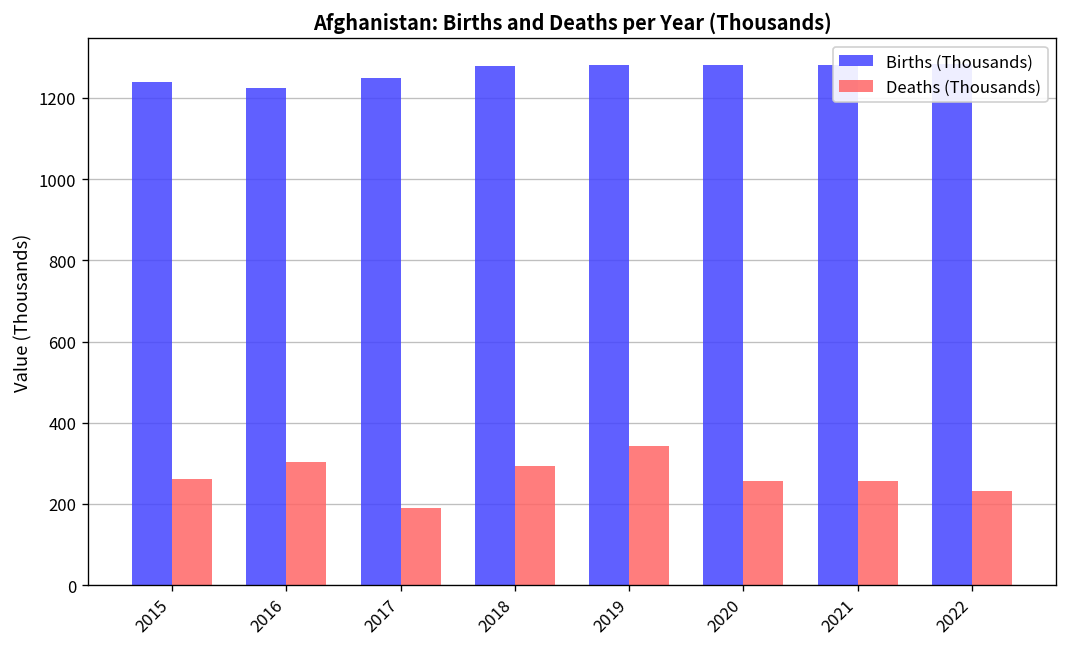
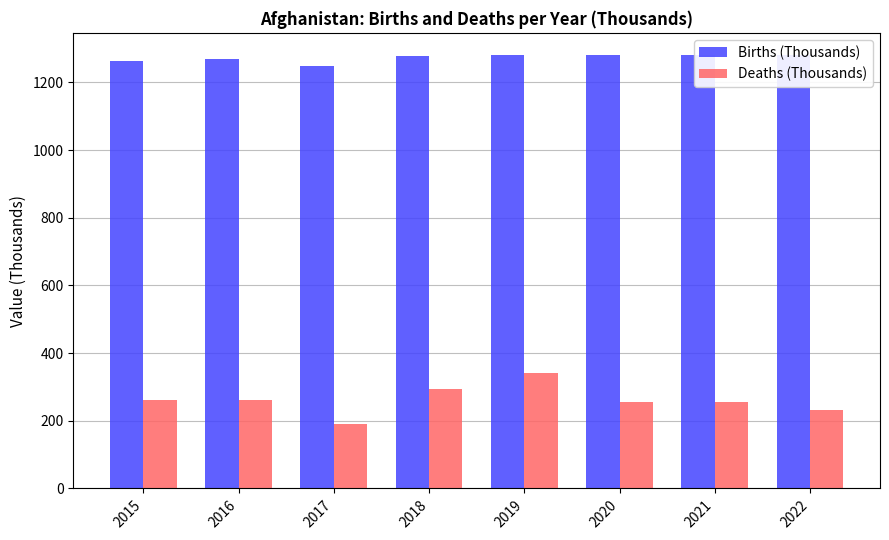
Births (Thousands), 2015: 1240 -> 1260
Births (Thousands), 2016: 1220 -> 1270
Deaths (Thousands), 2016: 300 -> 260
